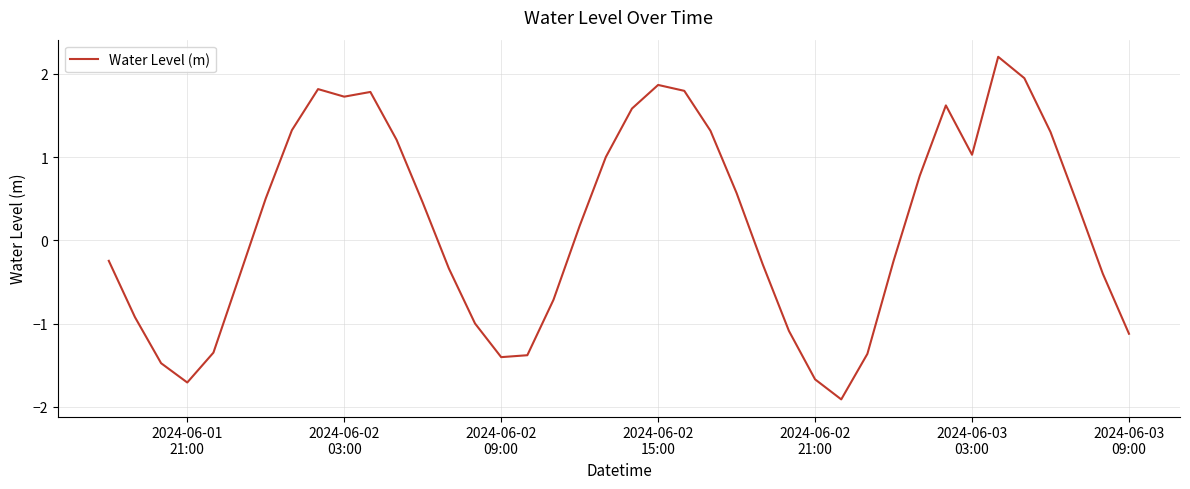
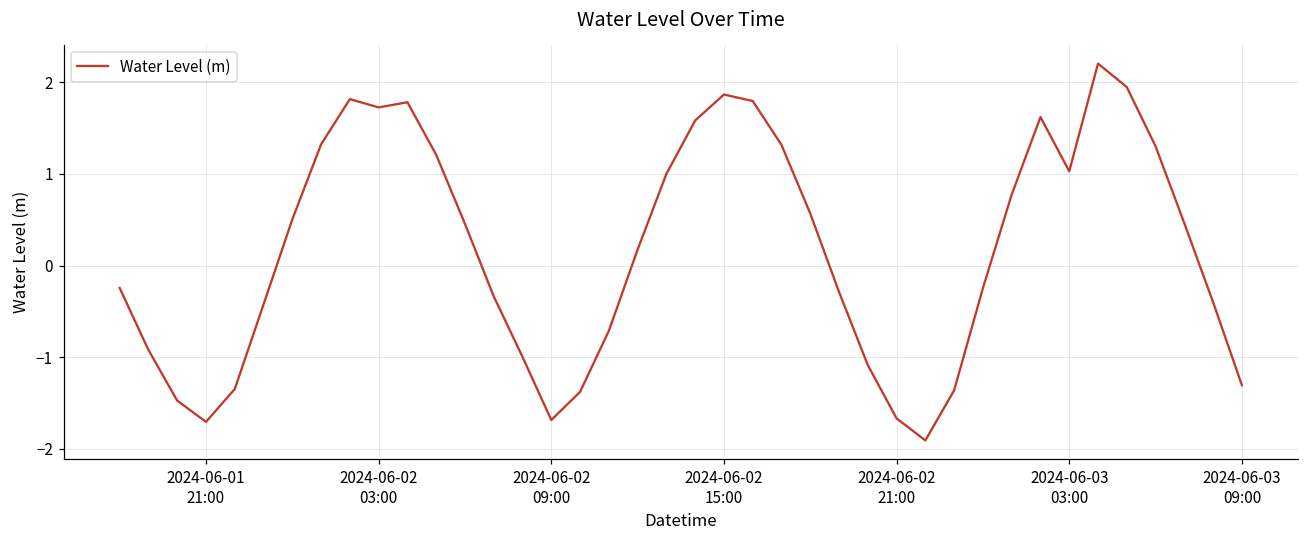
2024-06-02 09:00: -1.4 -> -1.7
2024-06-03 09:00: -1.1 -> -1.3
